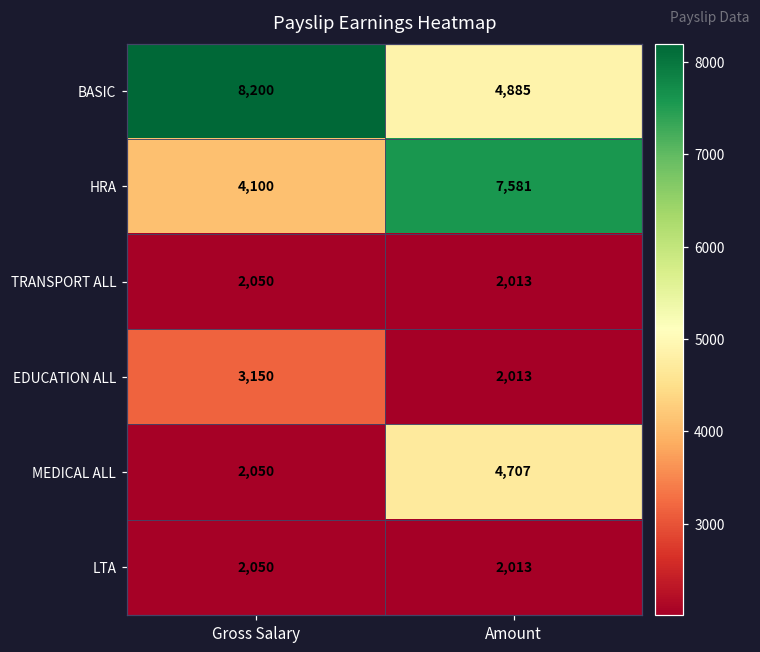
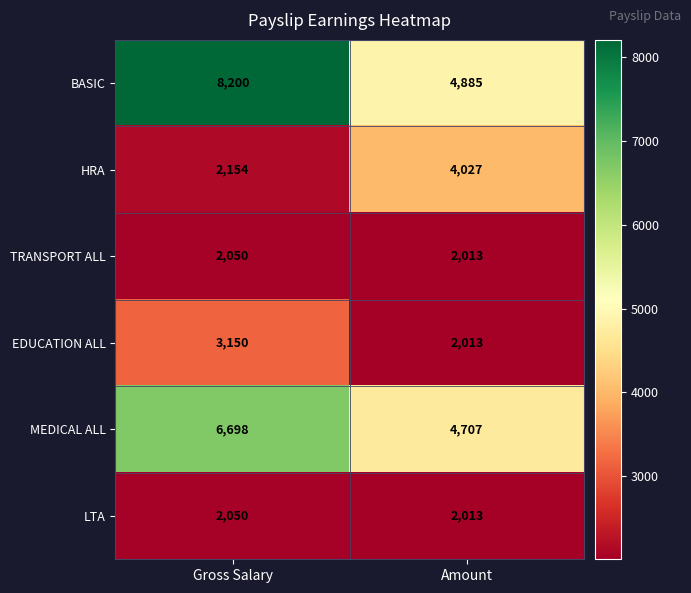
HRA, Gross Salary: 4,100 -> 2,154
HRA, Amount: 7,581 -> 4,027
MEDICAL ALL, Gross Salary: 2,050 -> 6,698
